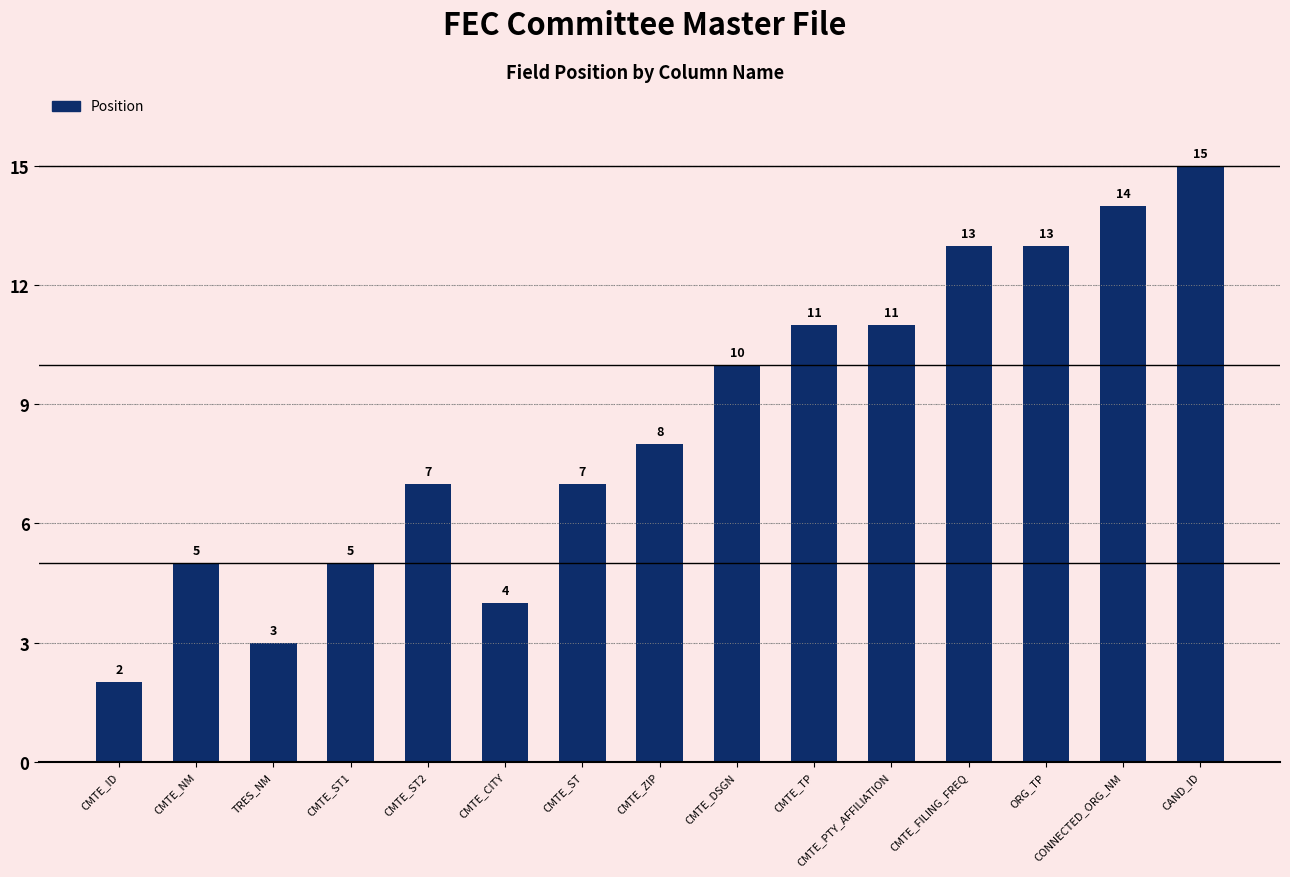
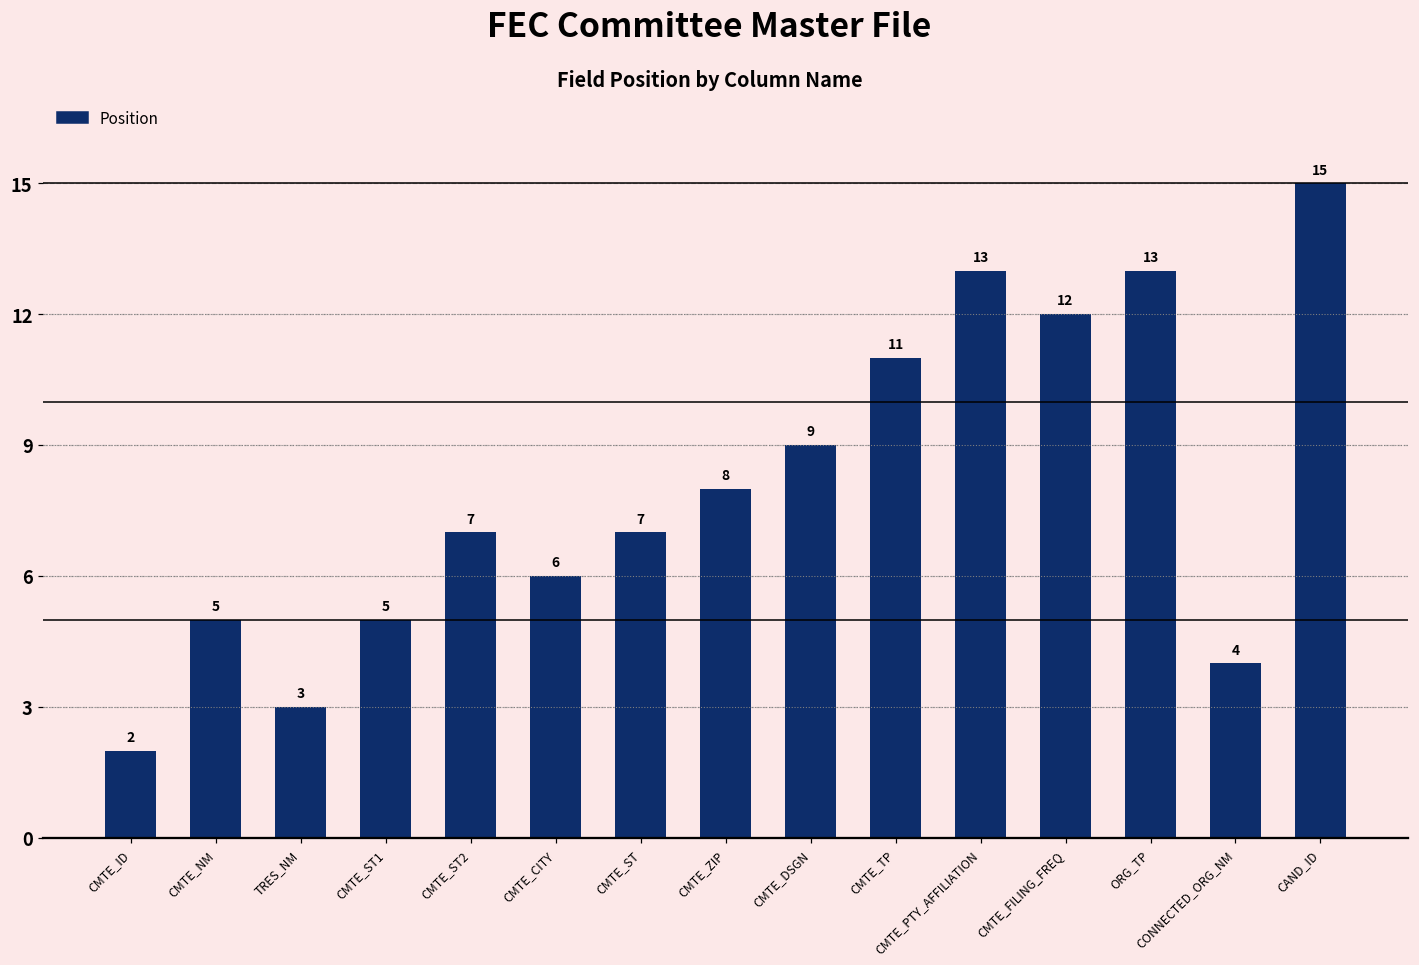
CMTE_CITY: 4 -> 6
CMTE_DSGN: 10 -> 9
CMTE_PTY_AFFILIATION: 11 -> 13
CMTE_FILING_FREQ: 13 -> 12
CONNECTED_ORG_NM: 14 -> 4
